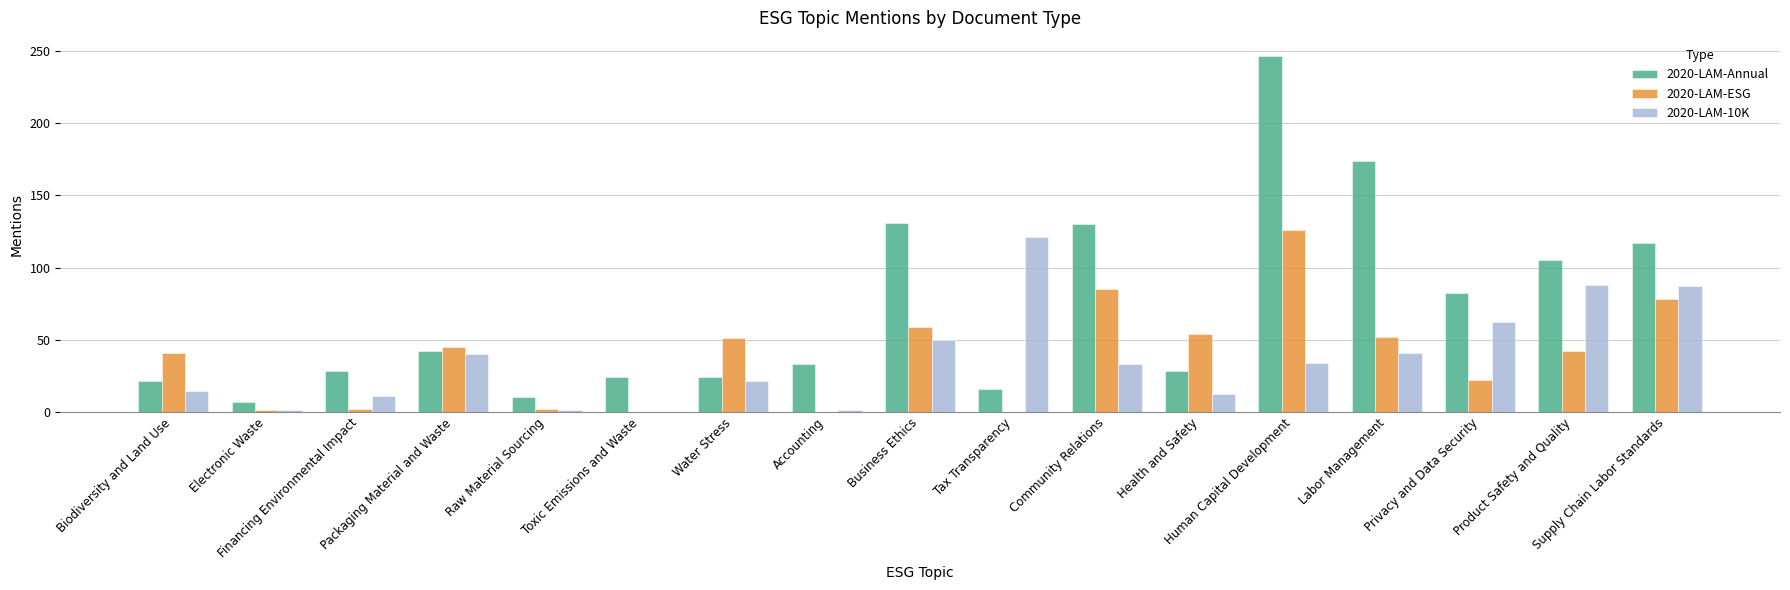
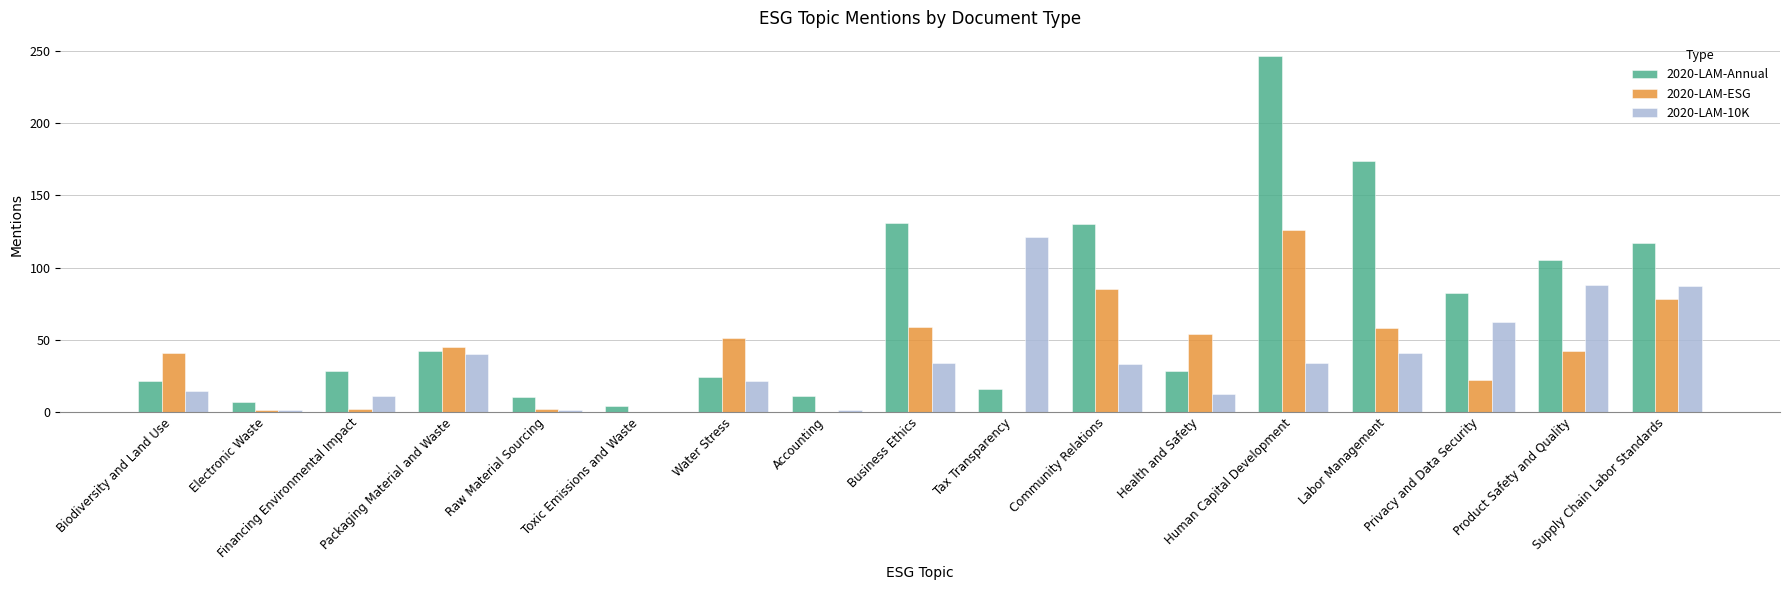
2020-LAM-Annual, Toxic Emissions and Waste: 24 -> 4
2020-LAM-Annual, Accounting: 33 -> 11
2020-LAM-10K, Business Ethics: 50 -> 34
2020-LAM-ESG, Labor Management: 52 -> 58
